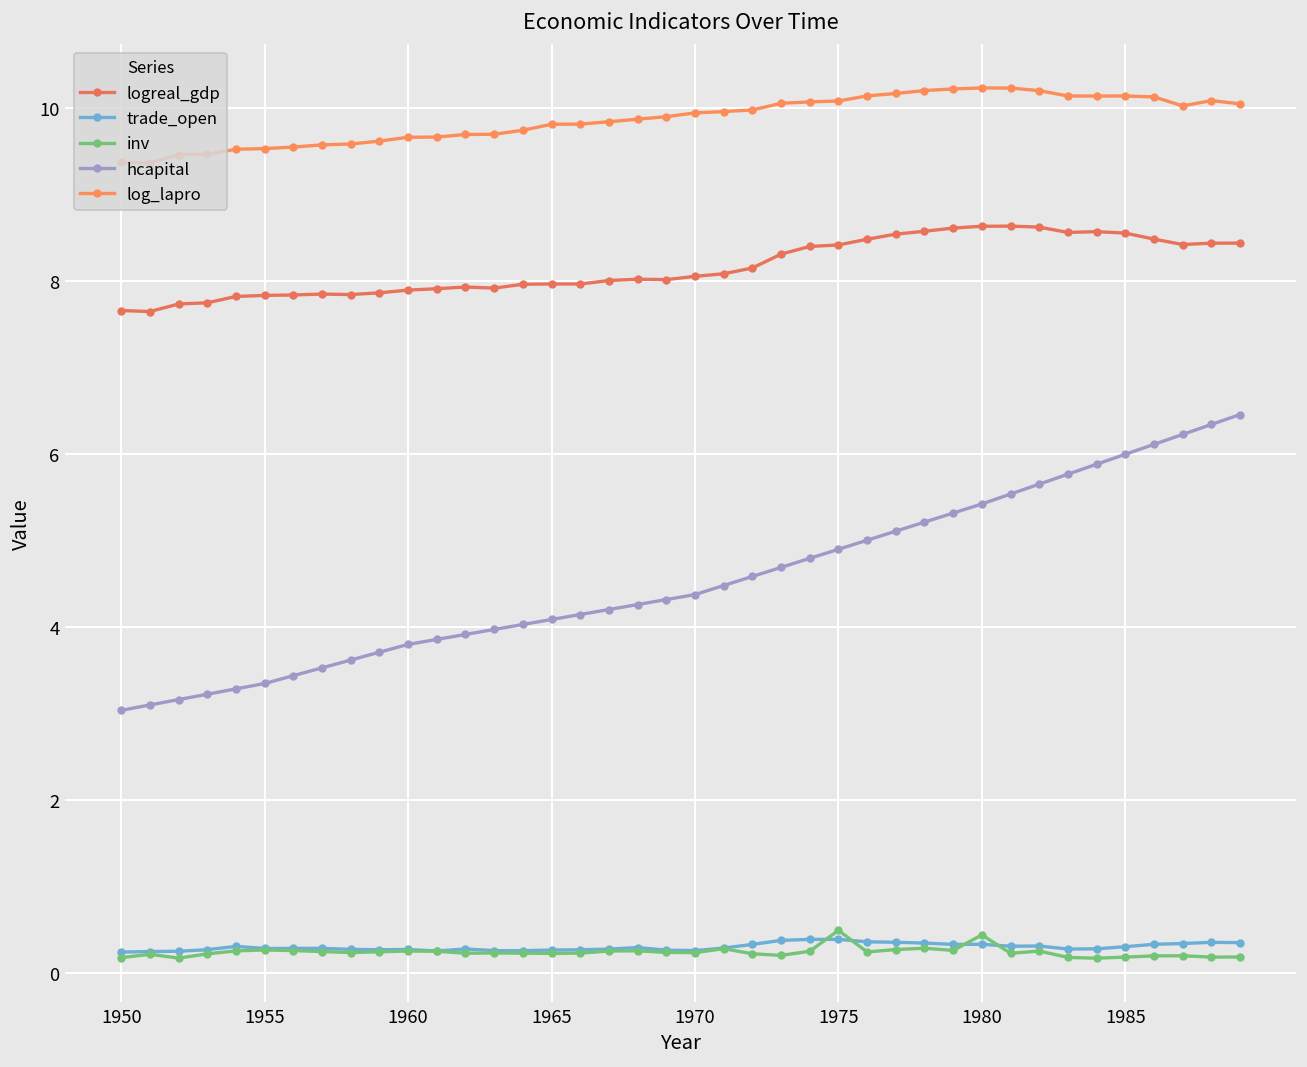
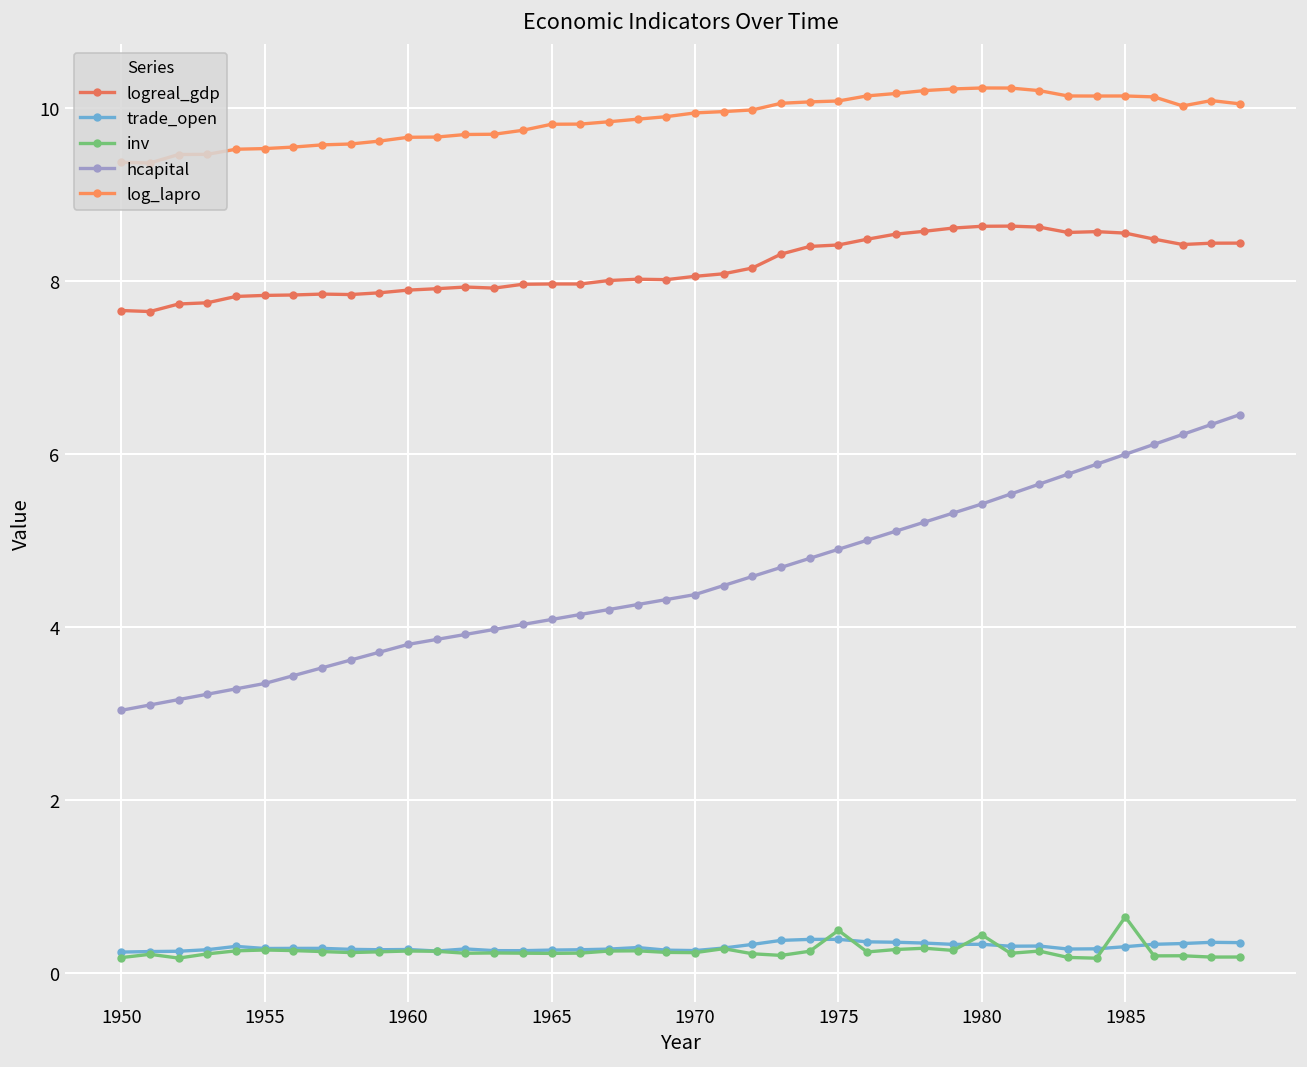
inv, 1985: 0.2 -> 0.7
